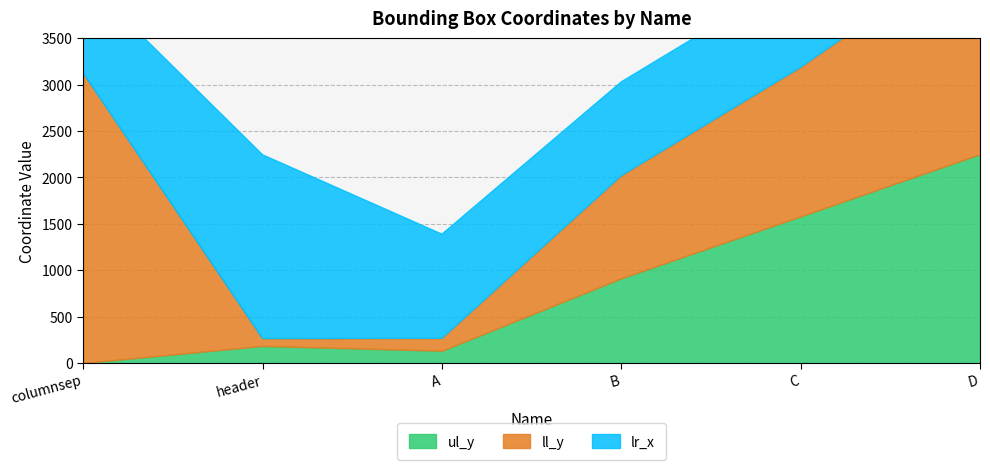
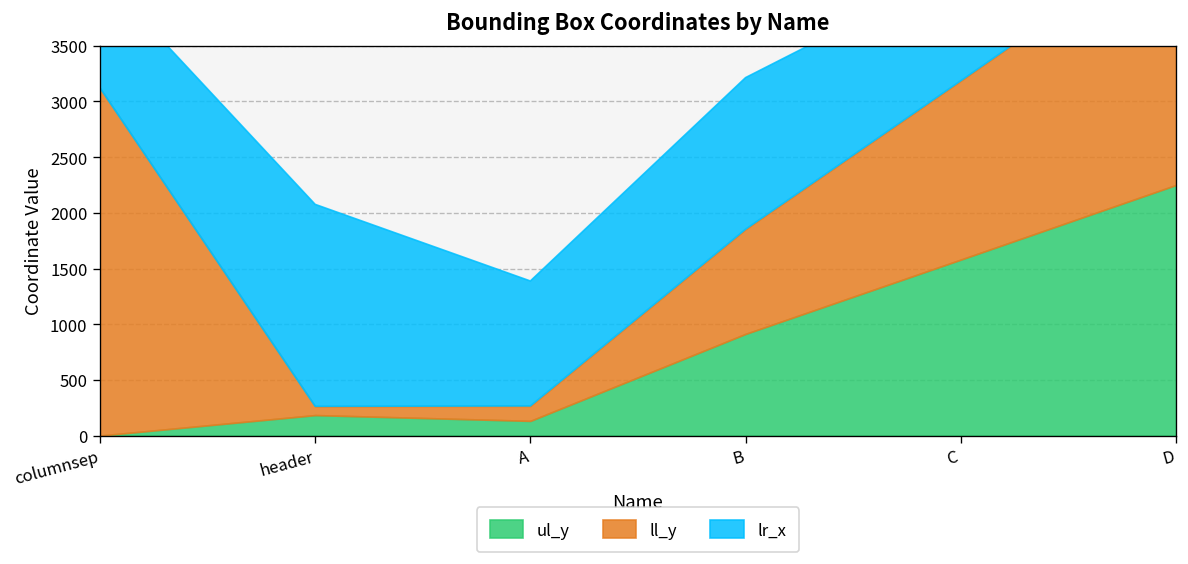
lr_x, header: 2000 -> 1800
ll_y, B: 1100 -> 900
lr_x, B: 1000 -> 1400
